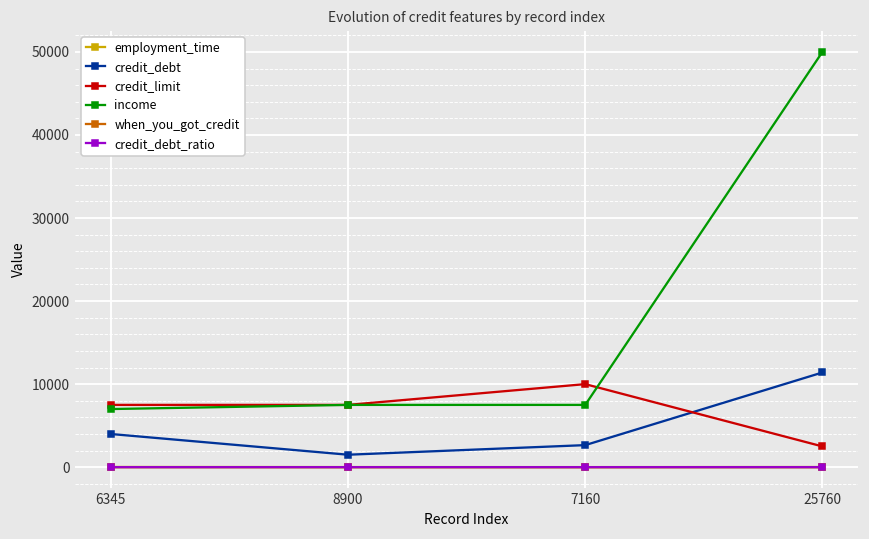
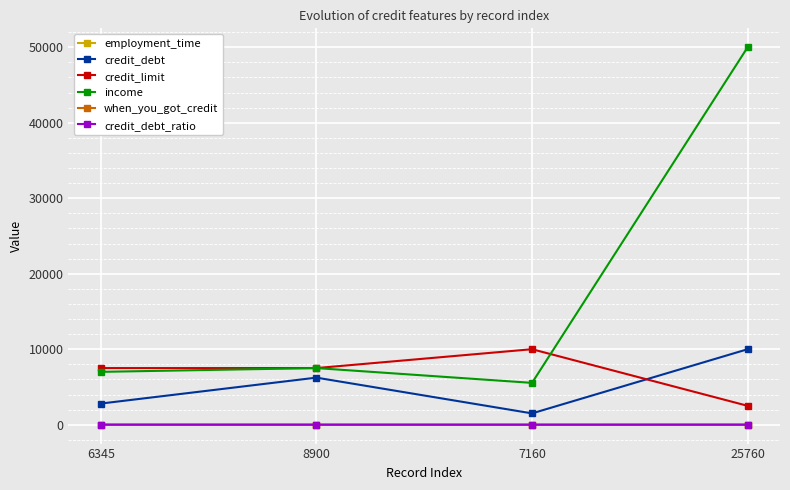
credit_debt, 6345: 4000 -> 3000
credit_debt, 8900: 2000 -> 6000
credit_debt, 7160: 3000 -> 2000
income, 7160: 8000 -> 6000
credit_debt, 25760: 11000 -> 10000
